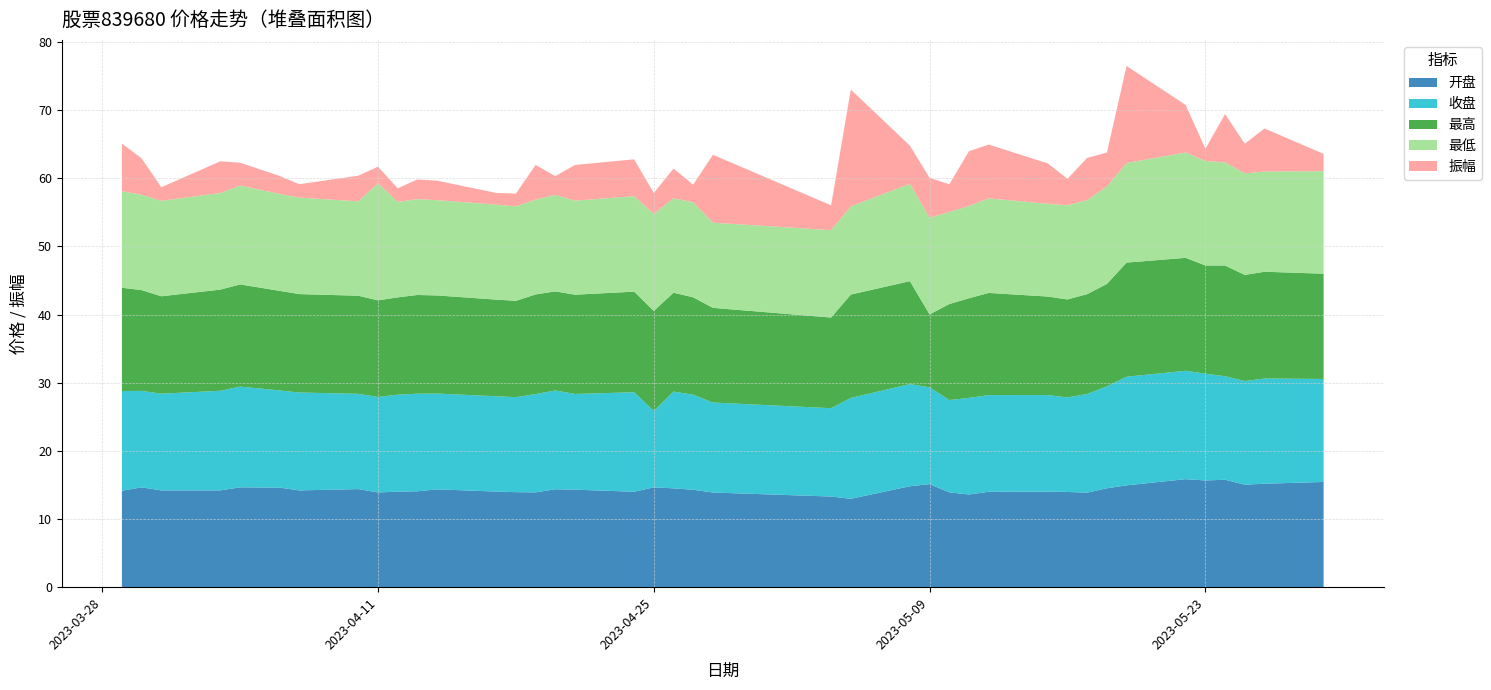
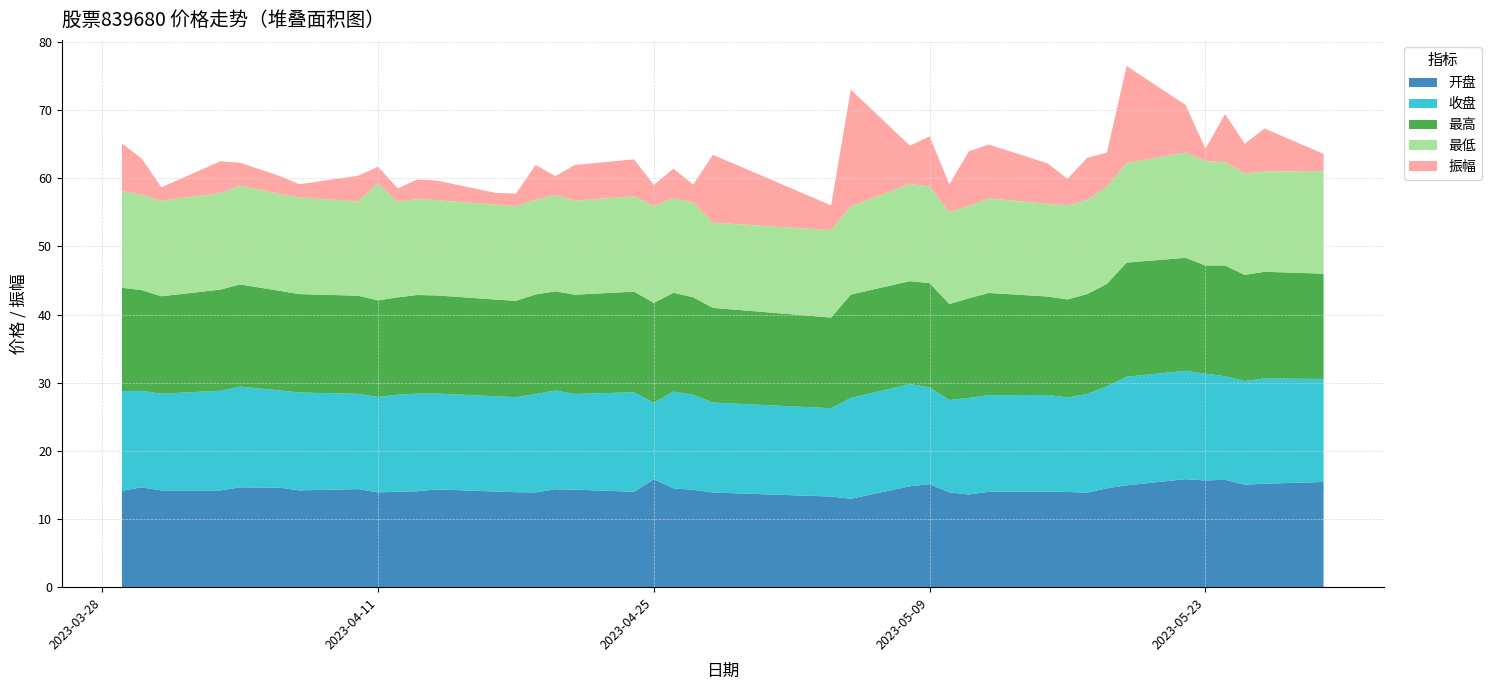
开盘, 2023-04-25: 15 -> 16
最高, 2023-05-09: 11 -> 15
振幅, 2023-05-09: 6 -> 7
